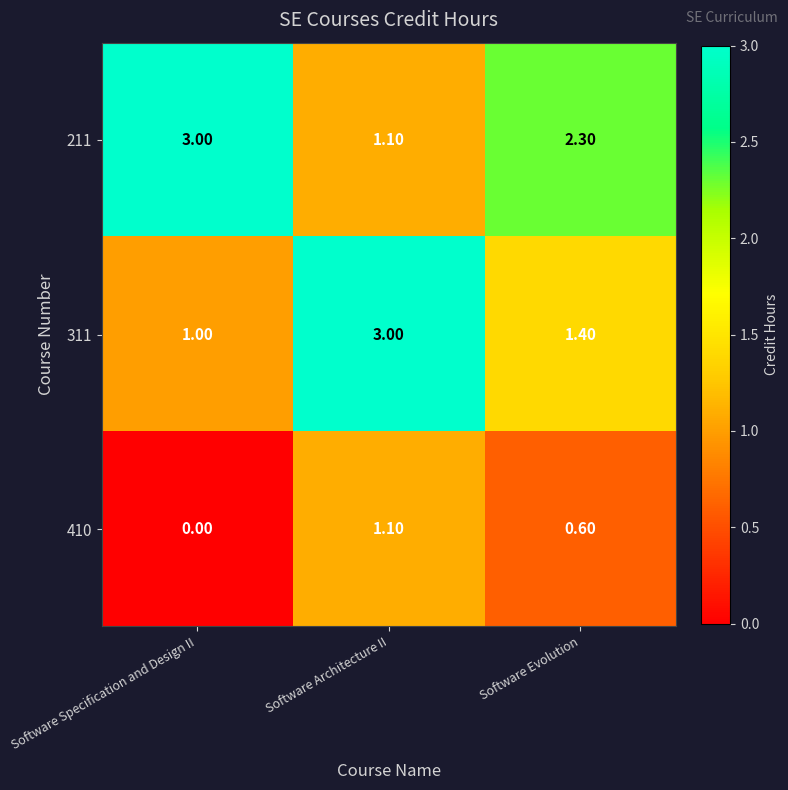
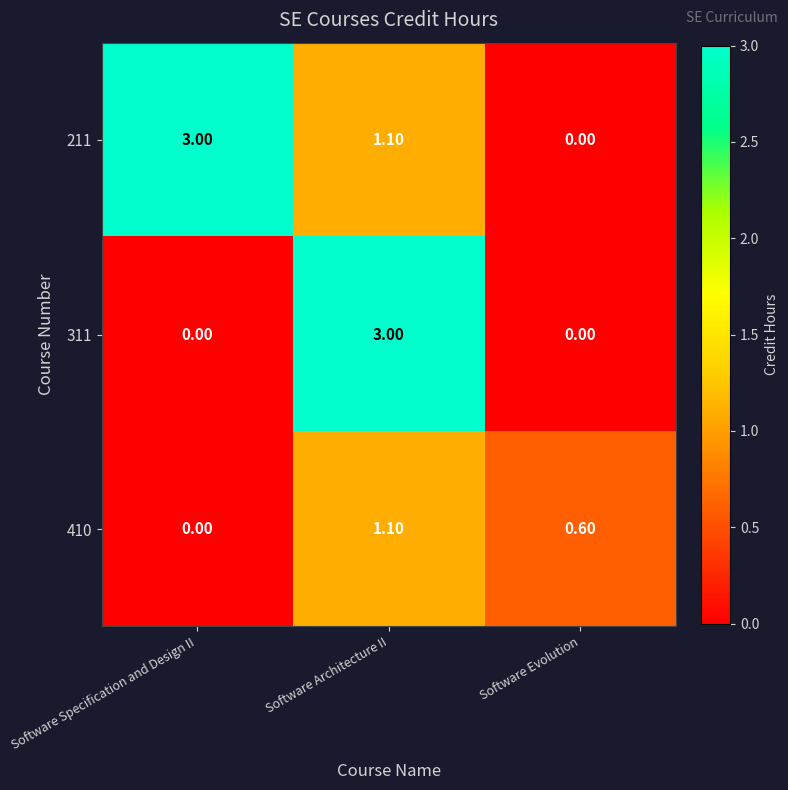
211, Software Evolution: 2.30 -> 0.00
311, Software Specification and Design II: 1.00 -> 0.00
311, Software Evolution: 1.40 -> 0.00
